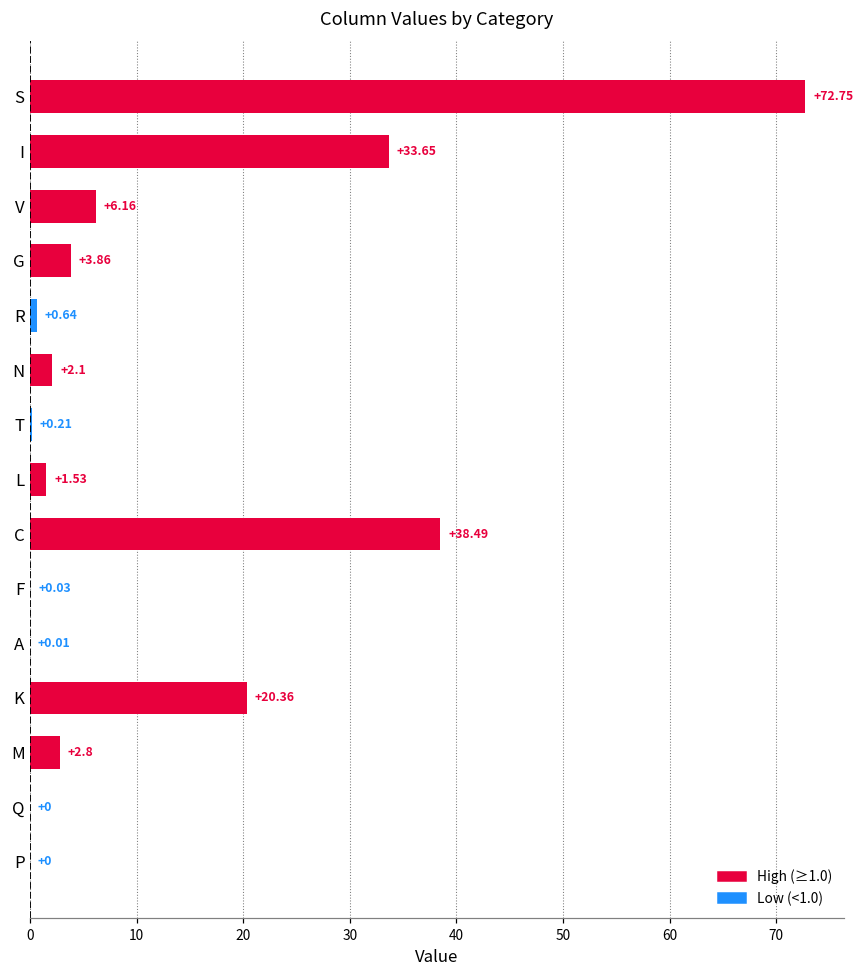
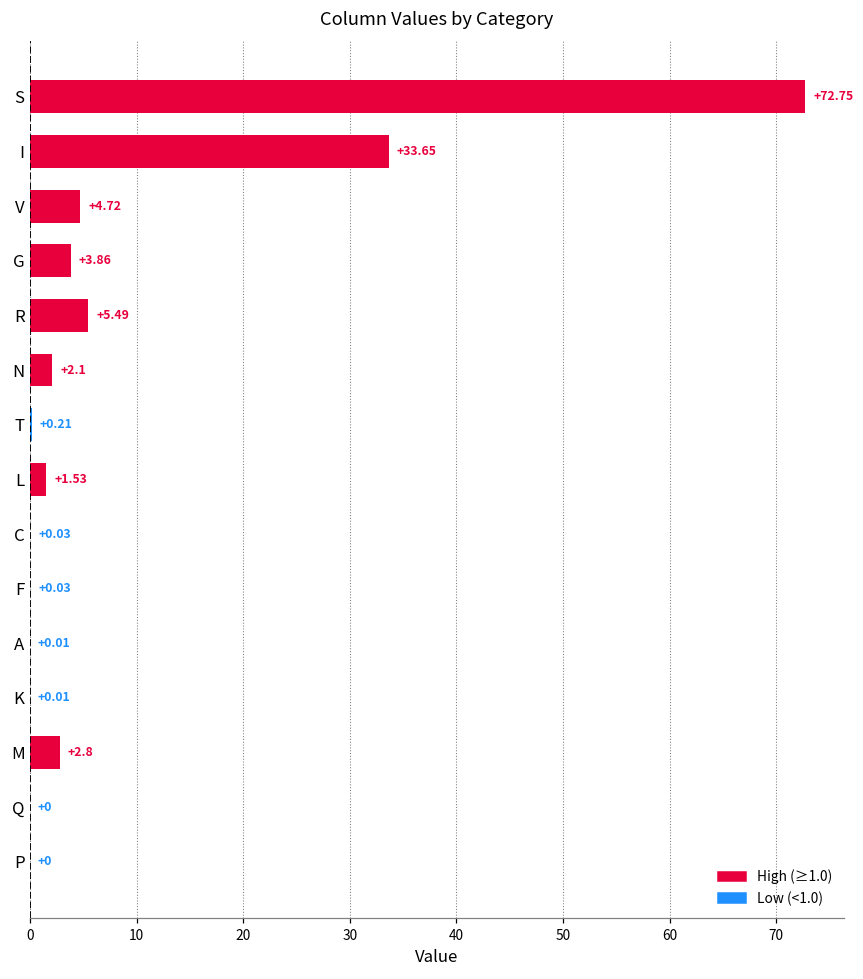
V: +6.16 -> +4.72
R: +0.64 -> +5.49
C: +38.49 -> +0.03
K: +20.36 -> +0.01
